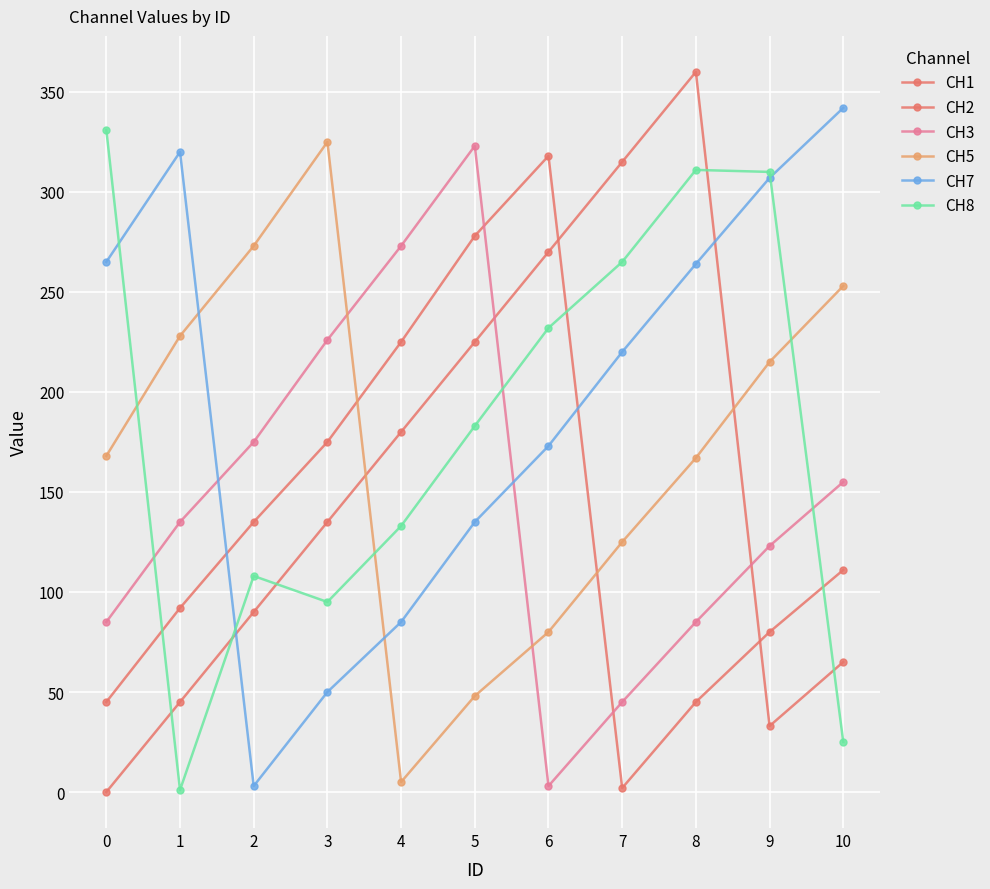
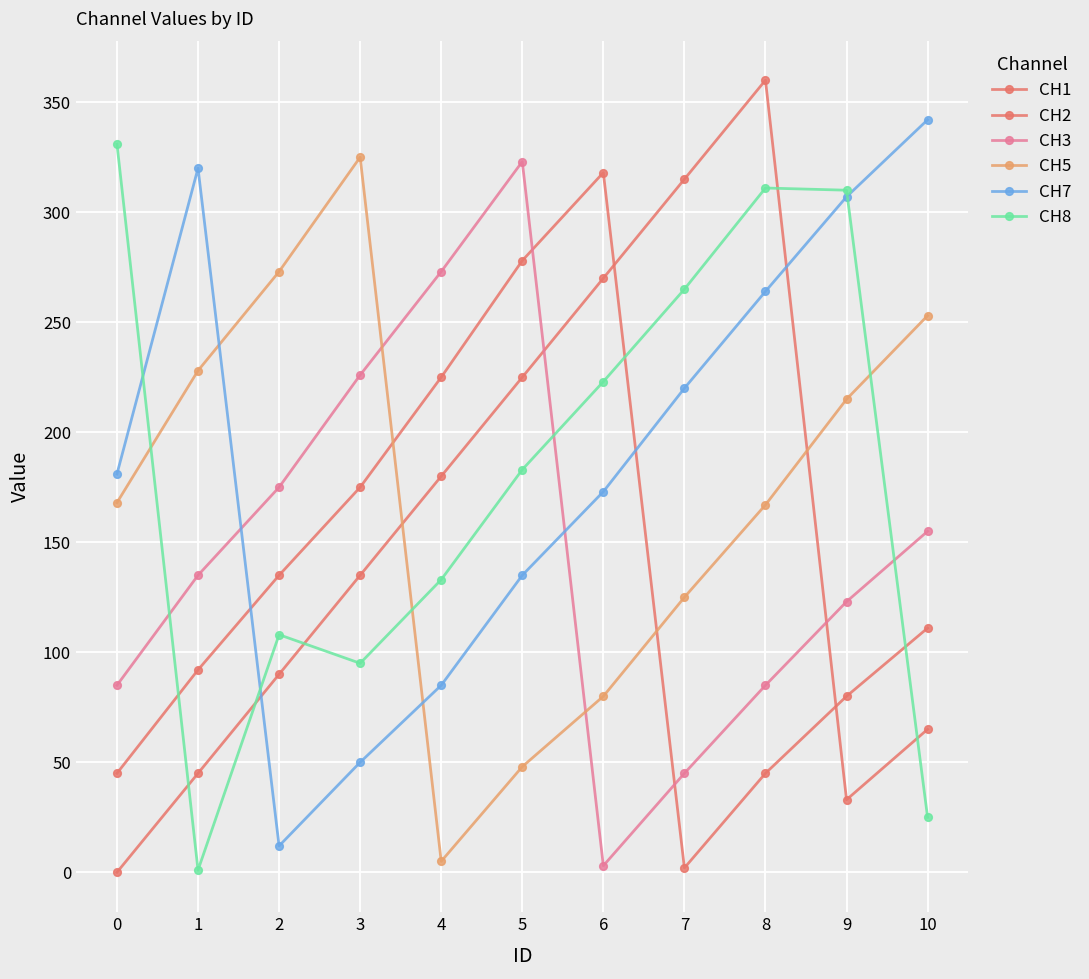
CH7, 0: 265 -> 181
CH7, 2: 3 -> 12
CH8, 6: 232 -> 223
